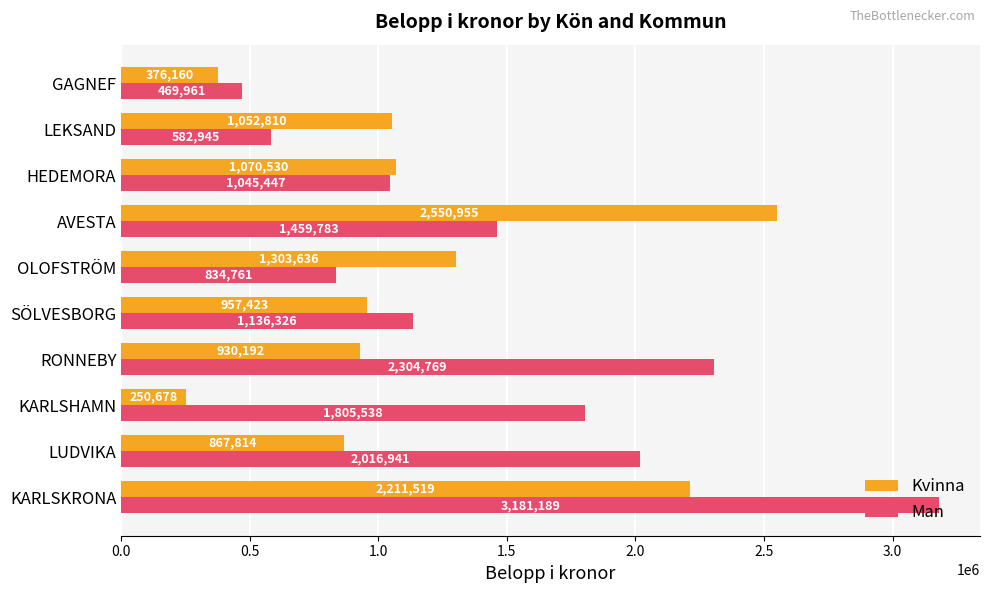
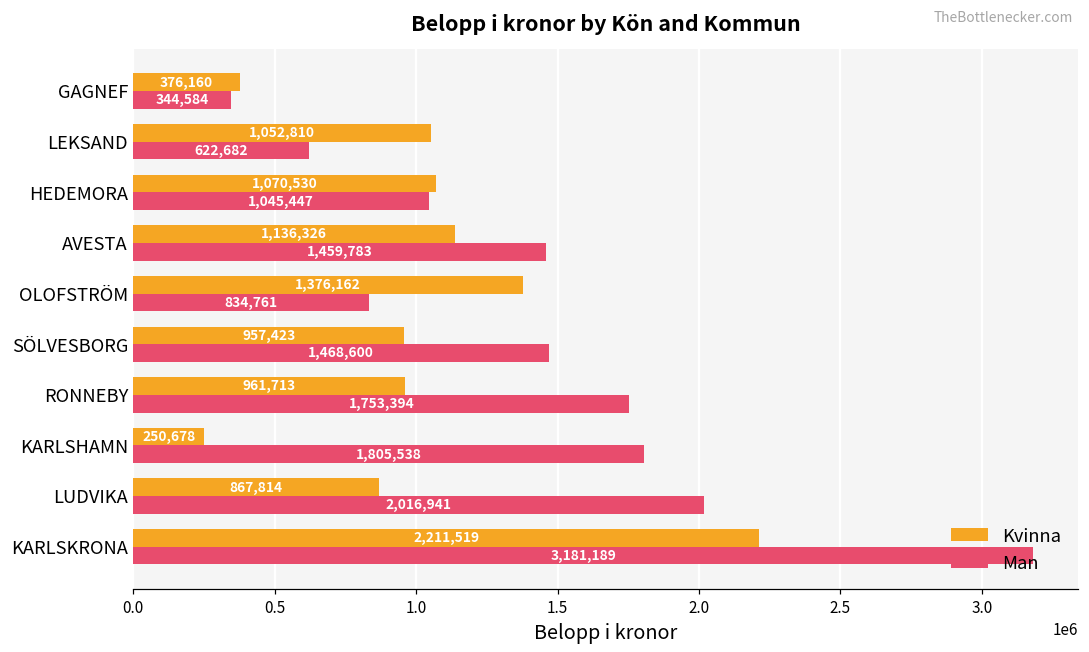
Man, GAGNEF: 469,961 -> 344,584
Man, LEKSAND: 582,945 -> 622,682
Kvinna, AVESTA: 2,550,955 -> 1,136,326
Kvinna, OLOFSTRÖM: 1,303,636 -> 1,376,162
Man, SÖLVESBORG: 1,136,326 -> 1,468,600
Kvinna, RONNEBY: 930,192 -> 961,713
Man, RONNEBY: 2,304,769 -> 1,753,394
